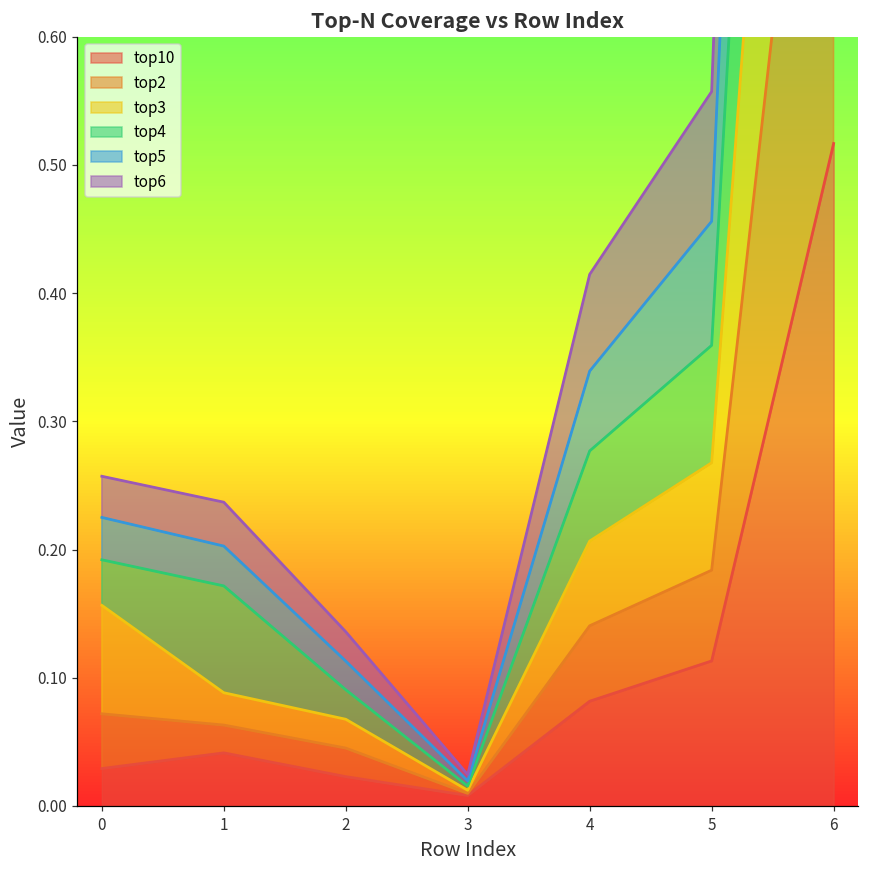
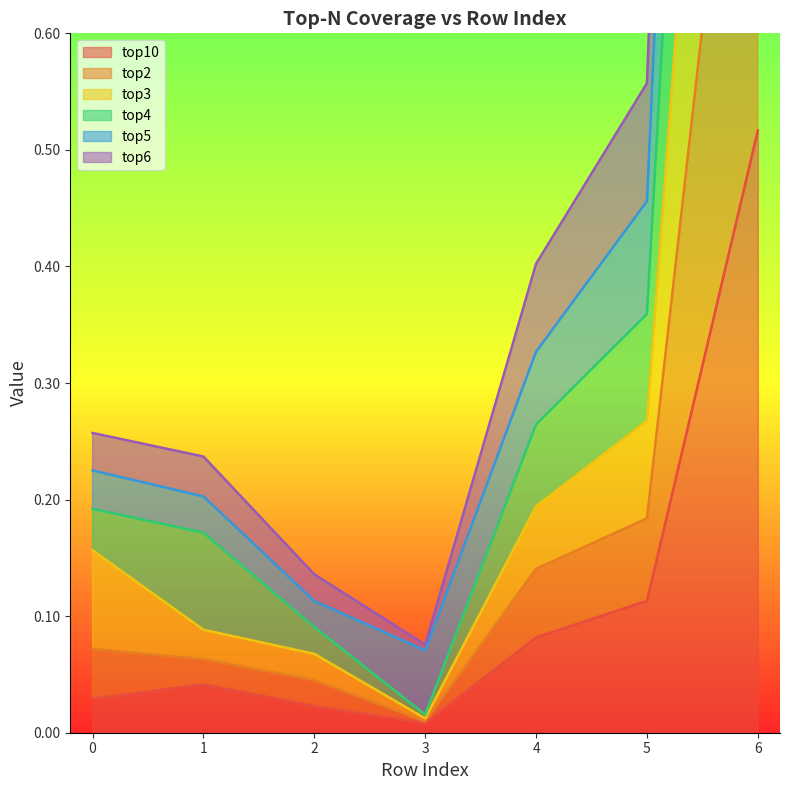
top5, 3: 0.004 -> 0.055
top3, 4: 0.066 -> 0.054
